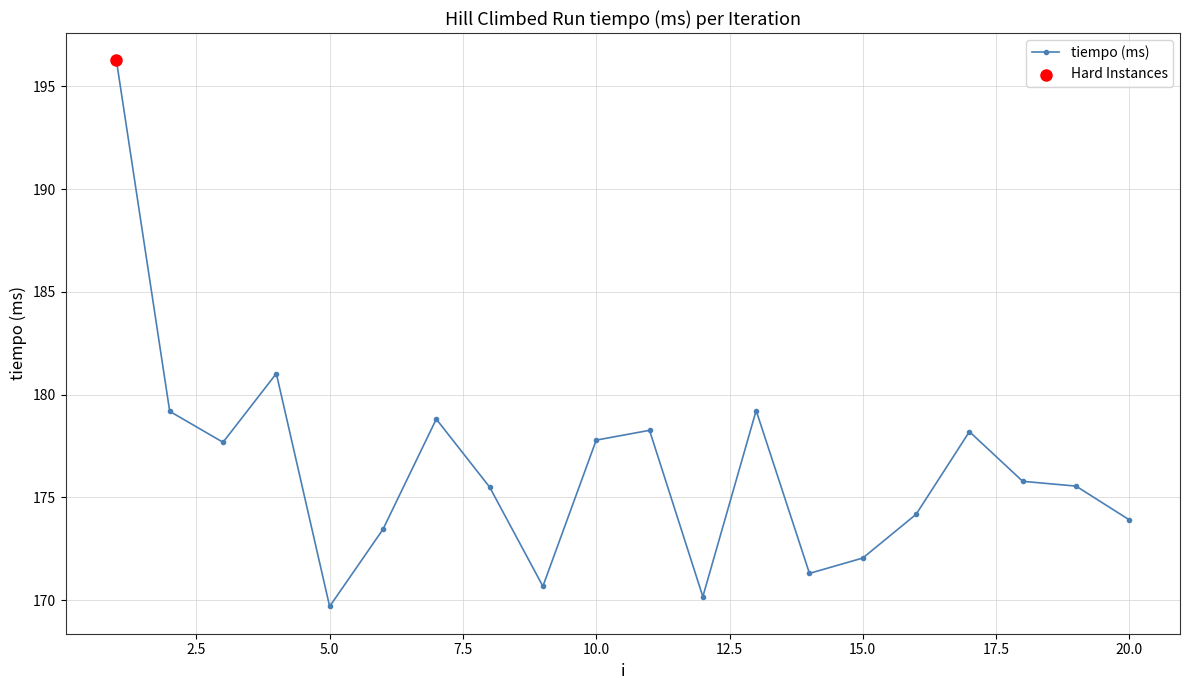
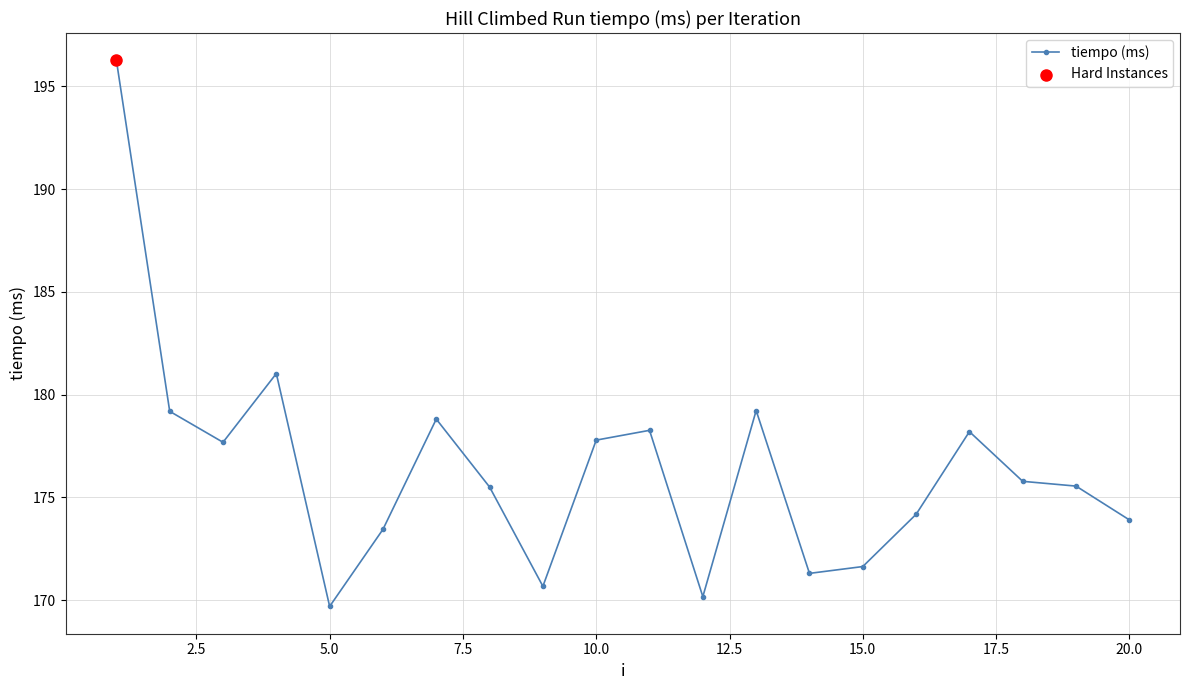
tiempo (ms), 15.0: 172.0 -> 171.6
